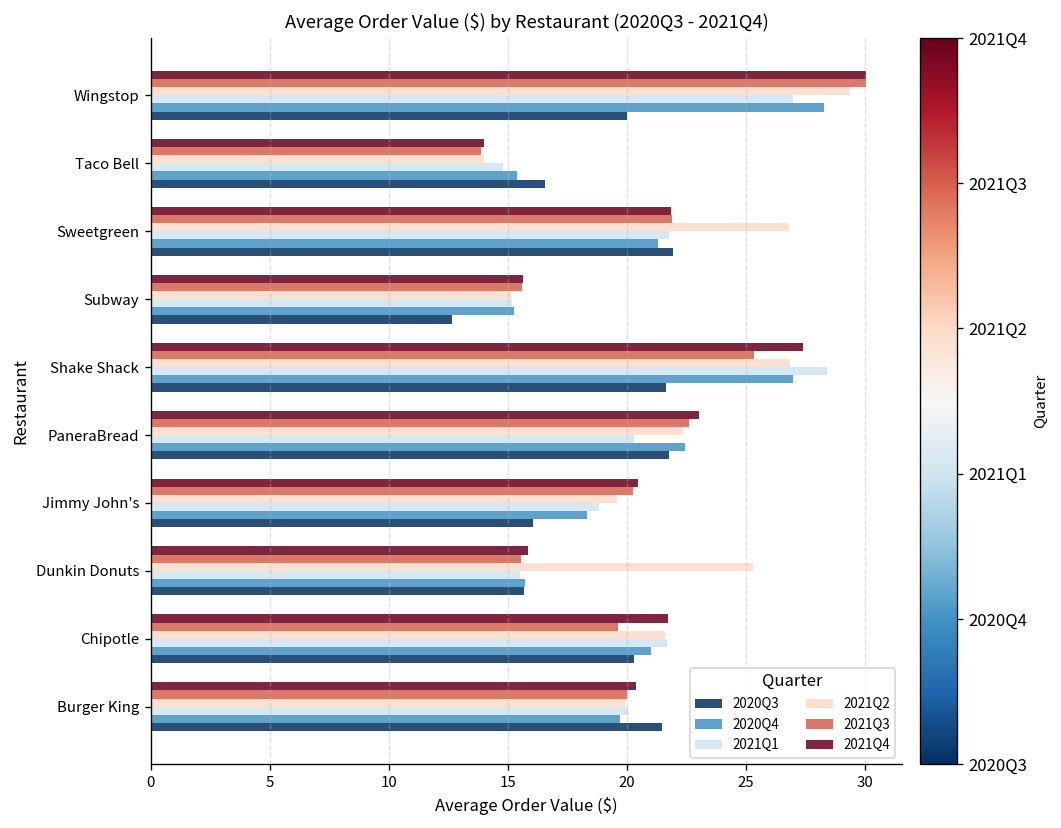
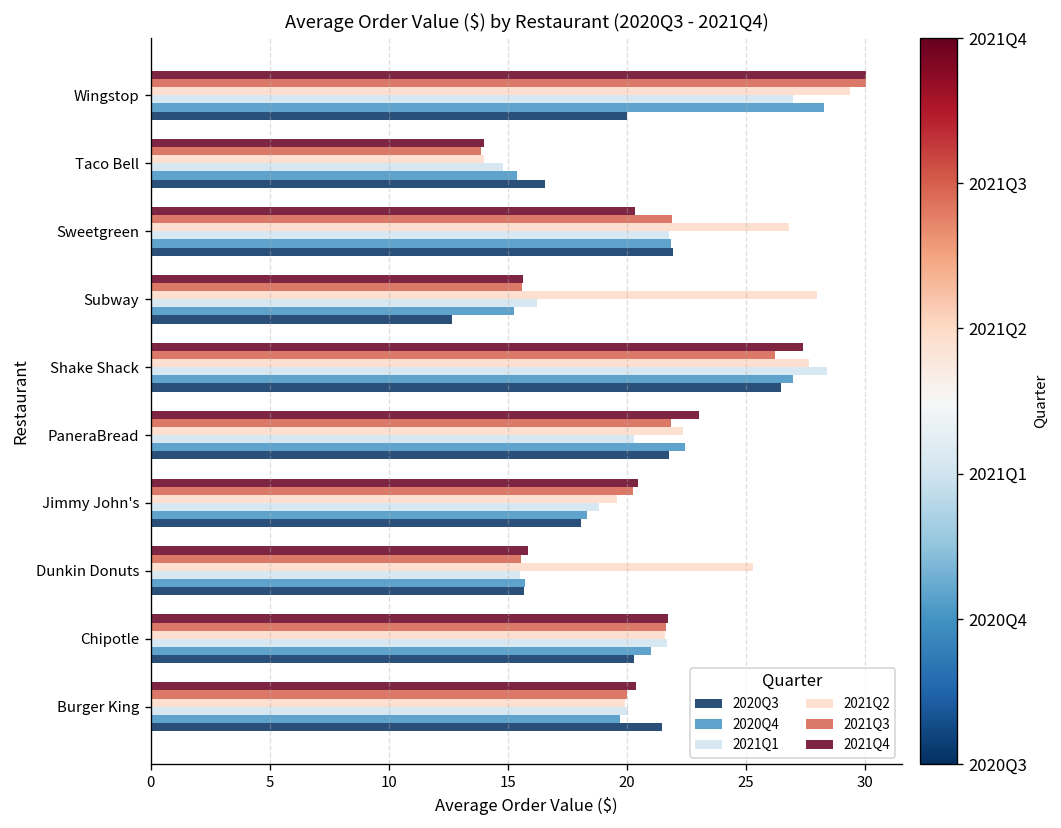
2021Q4, Sweetgreen: 21.9 -> 20.3
2020Q4, Sweetgreen: 21.3 -> 21.8
2021Q2, Subway: 15.1 -> 28.0
2021Q1, Subway: 15.2 -> 16.2
2021Q3, Shake Shack: 25.3 -> 26.2
2021Q2, Shake Shack: 26.9 -> 27.7
2020Q3, Shake Shack: 21.6 -> 26.5
2021Q3, PaneraBread: 22.6 -> 21.9
2020Q3, Jimmy John's: 16.1 -> 18.1
2021Q3, Chipotle: 19.6 -> 21.6
